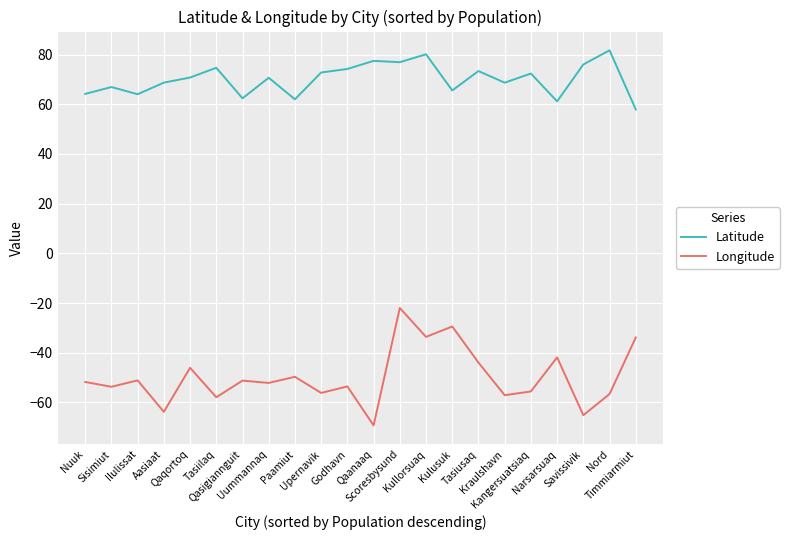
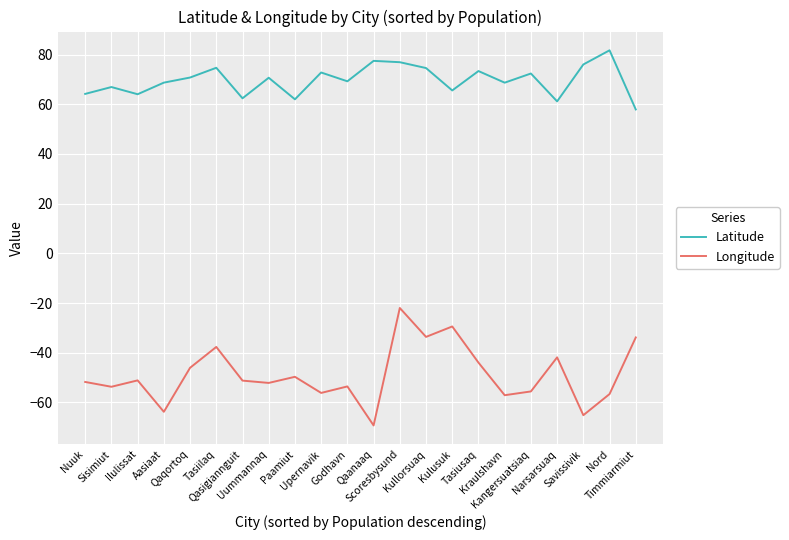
Longitude, Tasiilaq: -58 -> -38
Latitude, Godhavn: 74 -> 69
Latitude, Kullorsuaq: 80 -> 75
